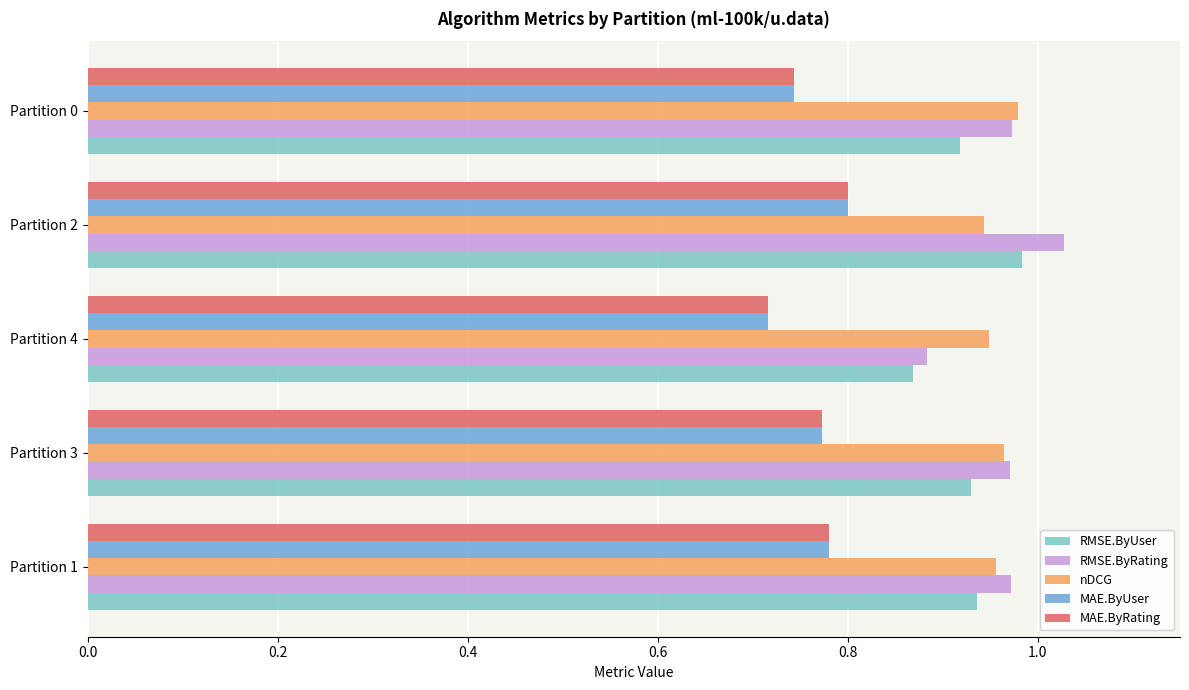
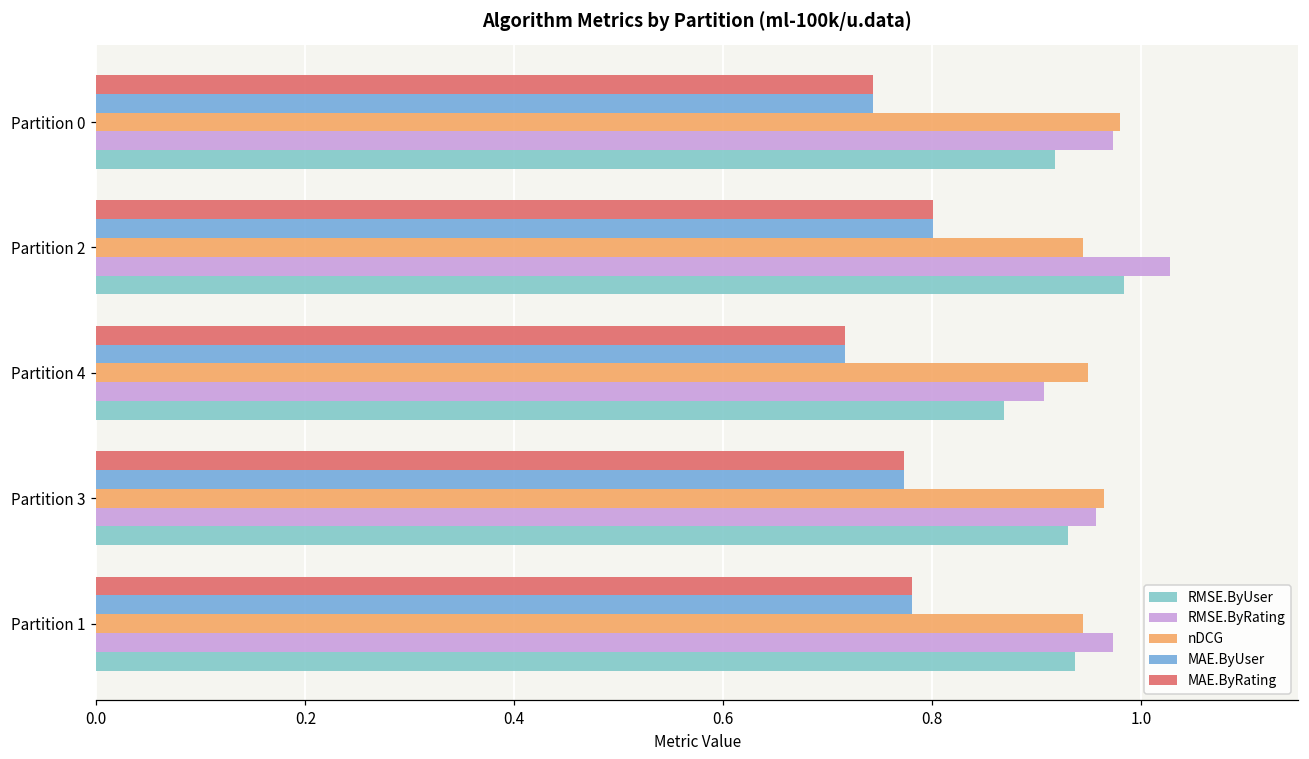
RMSE.ByRating, Partition 4: 0.88 -> 0.91
RMSE.ByRating, Partition 3: 0.97 -> 0.96
nDCG, Partition 1: 0.96 -> 0.94
